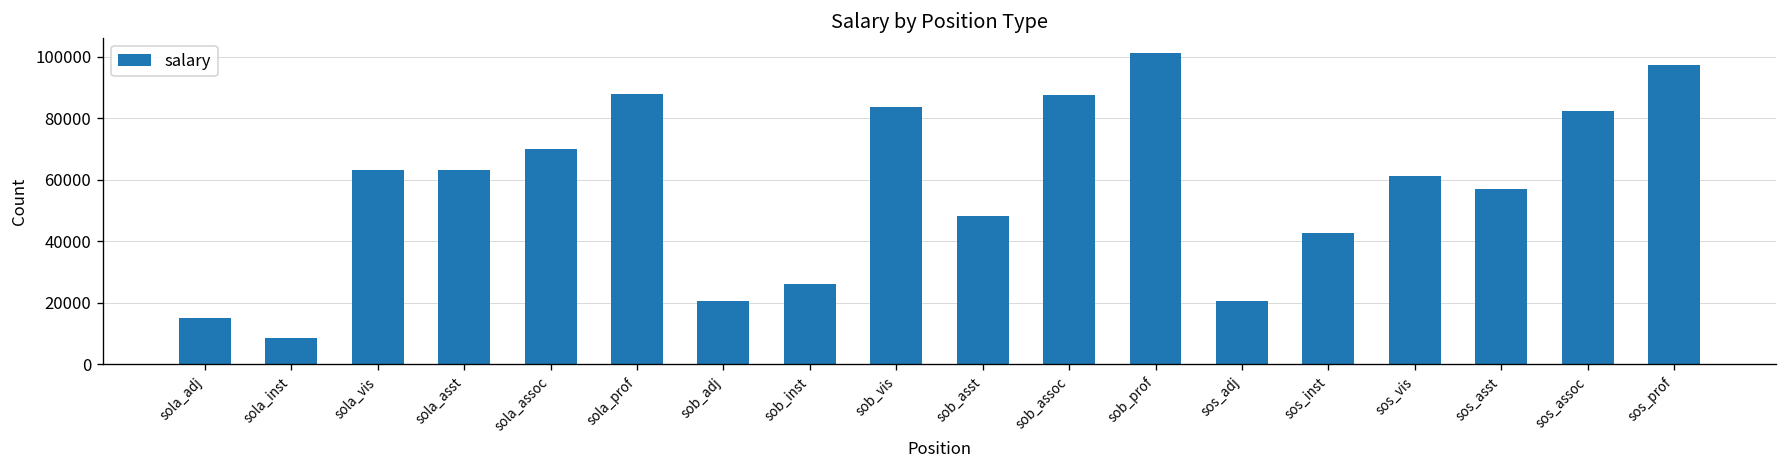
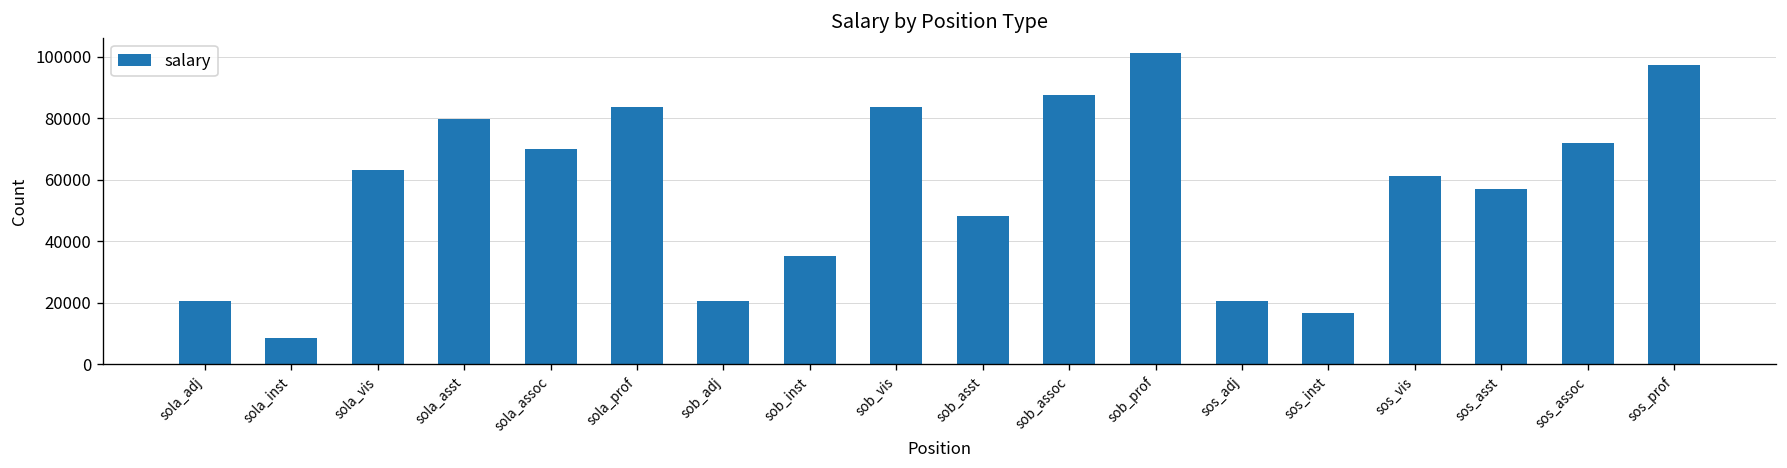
sola_adj: 15000 -> 20000
sola_asst: 63000 -> 80000
sola_prof: 88000 -> 83000
sob_inst: 26000 -> 35000
sos_inst: 43000 -> 17000
sos_assoc: 82000 -> 72000
